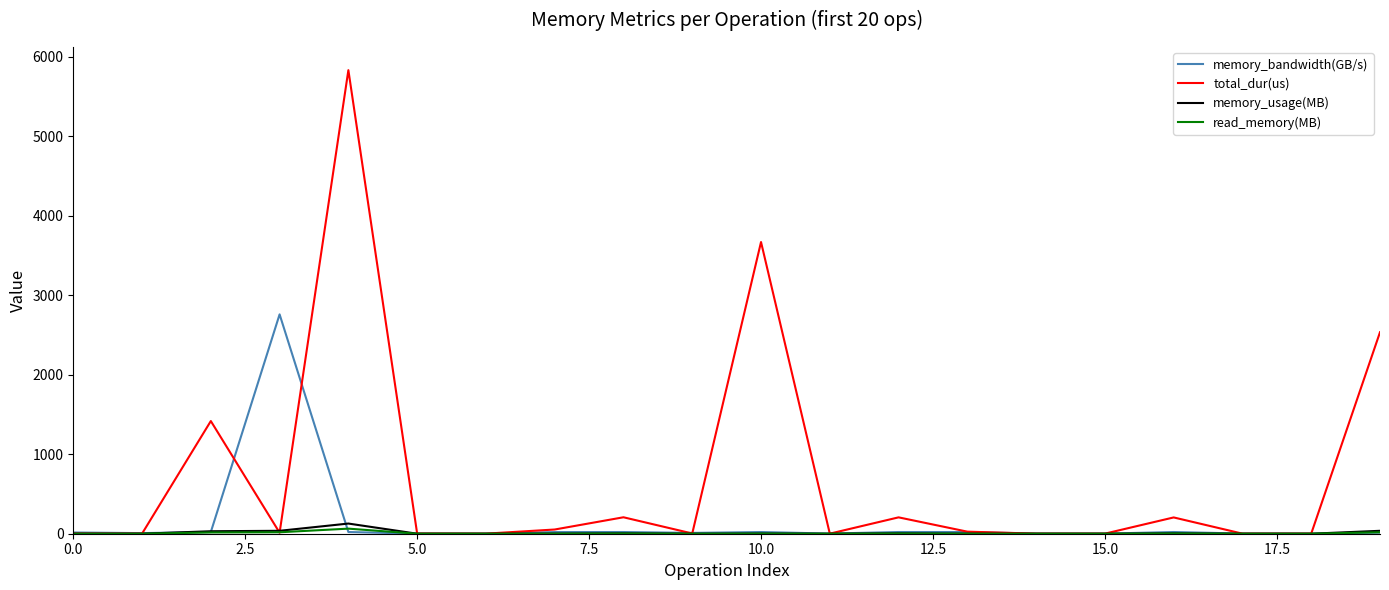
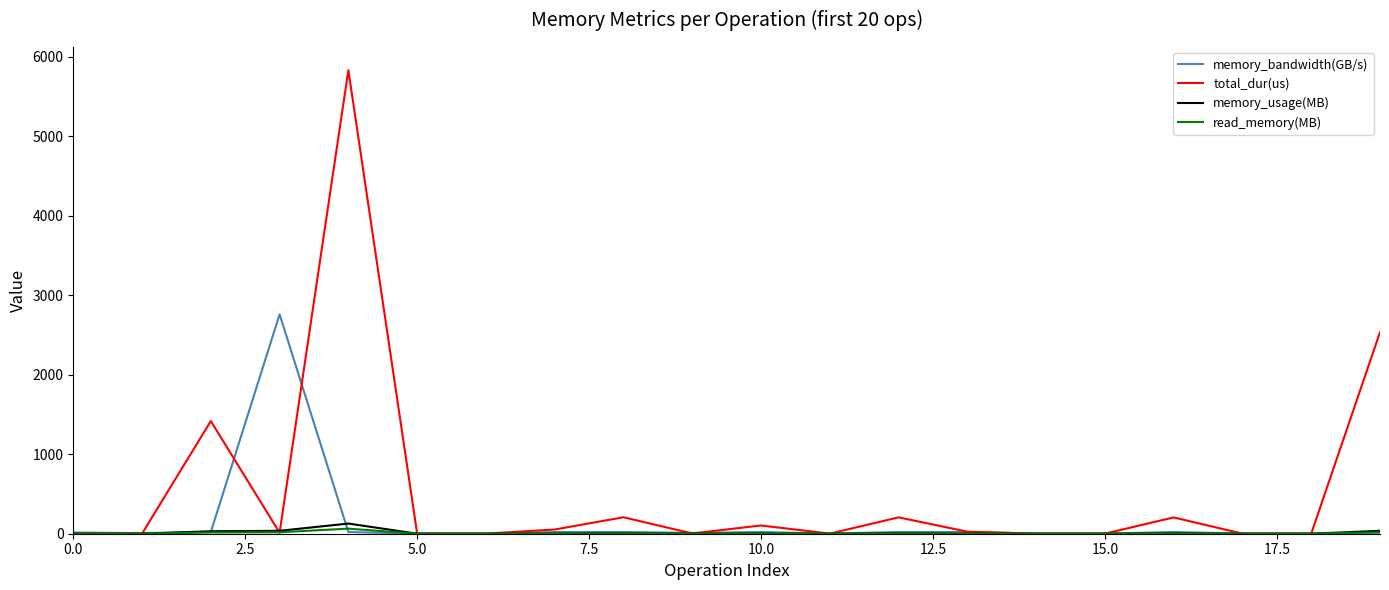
total_dur(us), 10.0: 3700 -> 100
